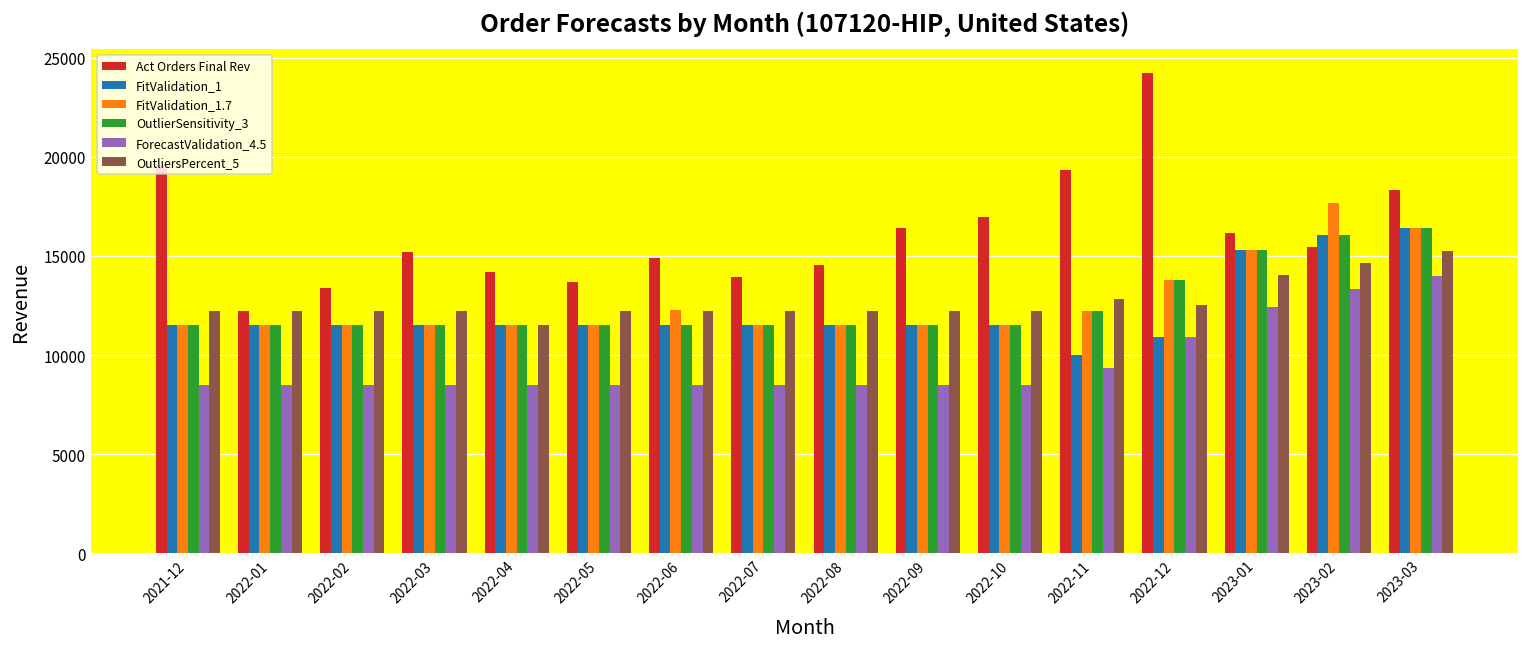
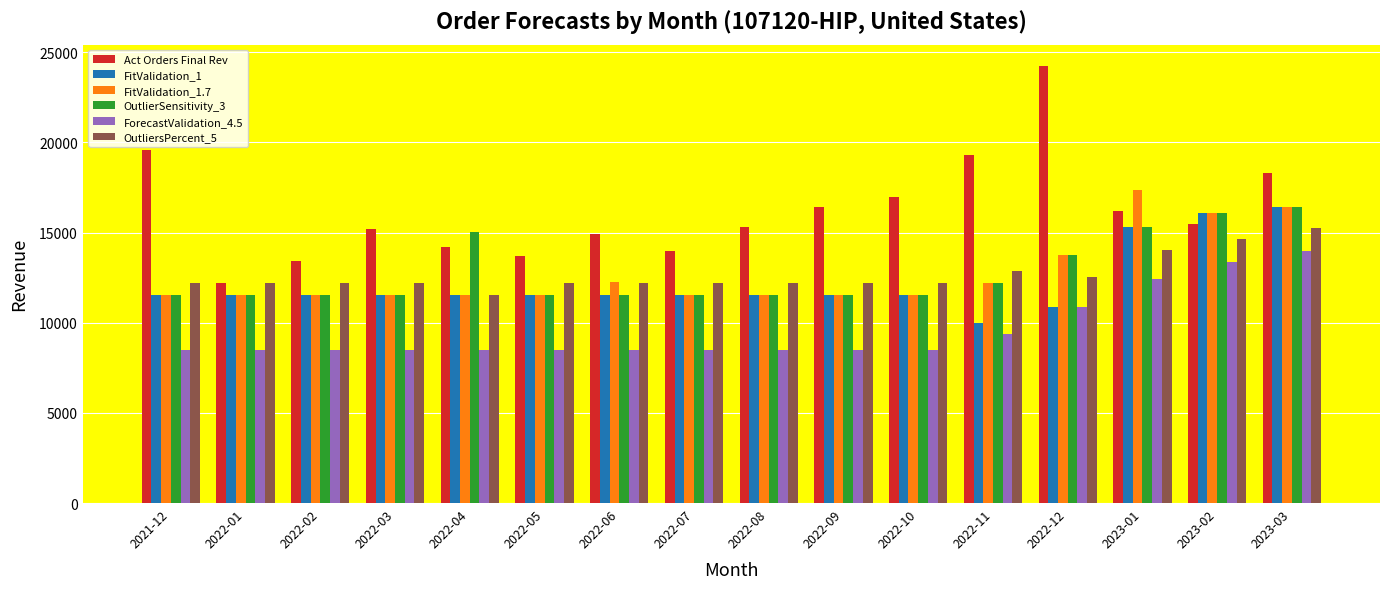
OutlierSensitivity_3, 2022-04: 11500 -> 15100
Act Orders Final Rev, 2022-08: 14500 -> 15300
FitValidation_1.7, 2023-01: 15300 -> 17400
FitValidation_1.7, 2023-02: 17700 -> 16100
